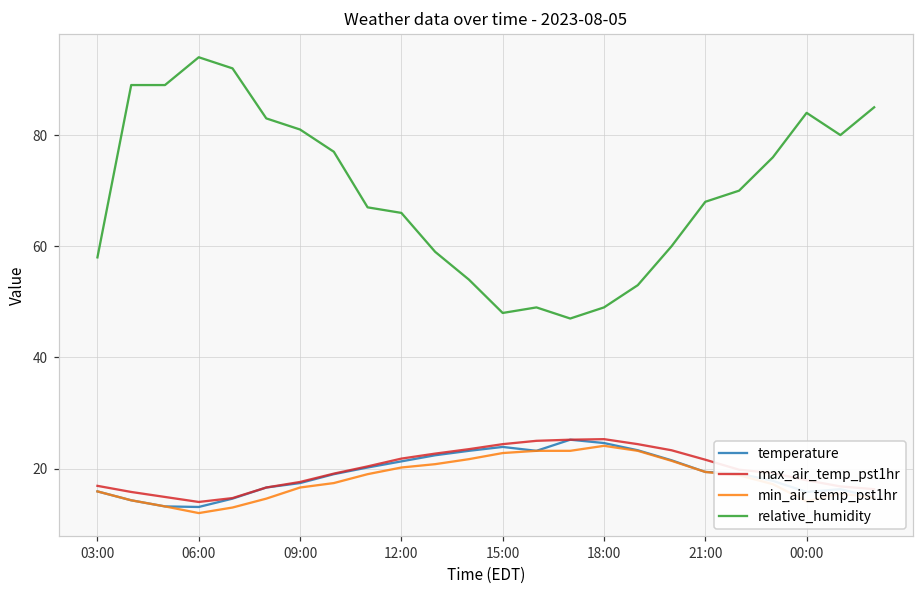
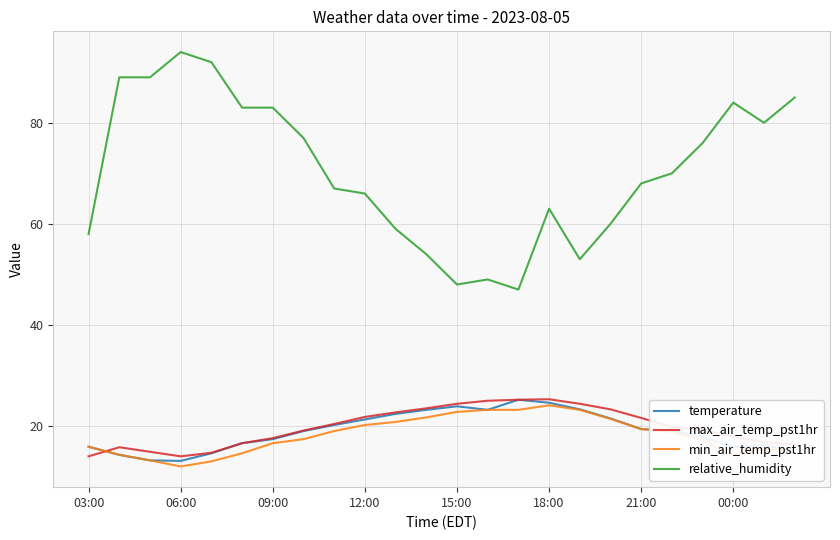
max_air_temp_pst1hr, 03:00: 17 -> 14
relative_humidity, 09:00: 81 -> 83
relative_humidity, 18:00: 49 -> 63
